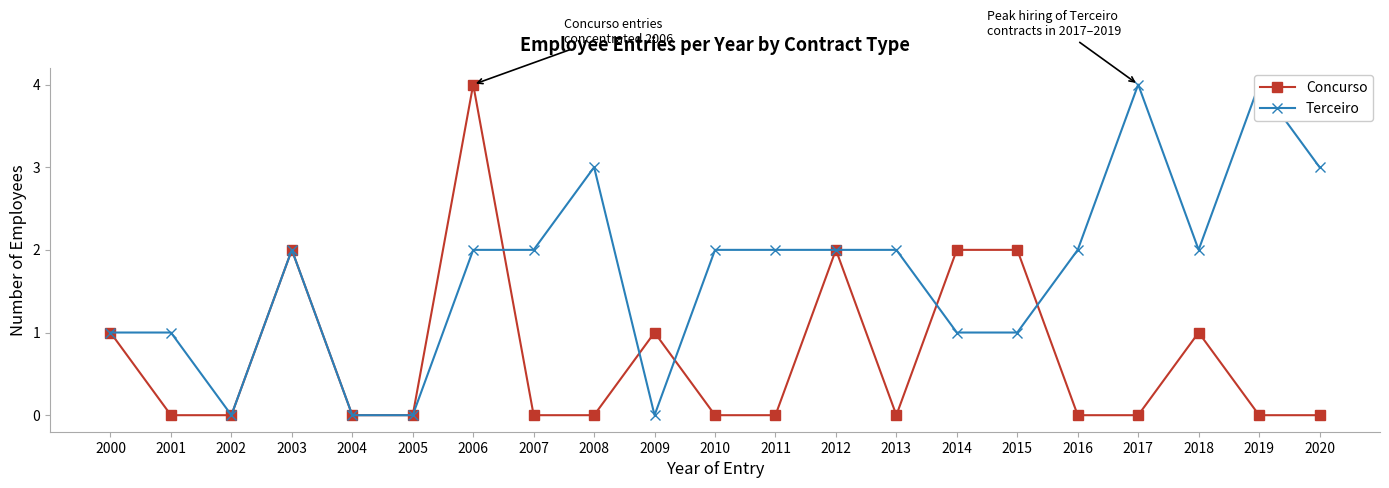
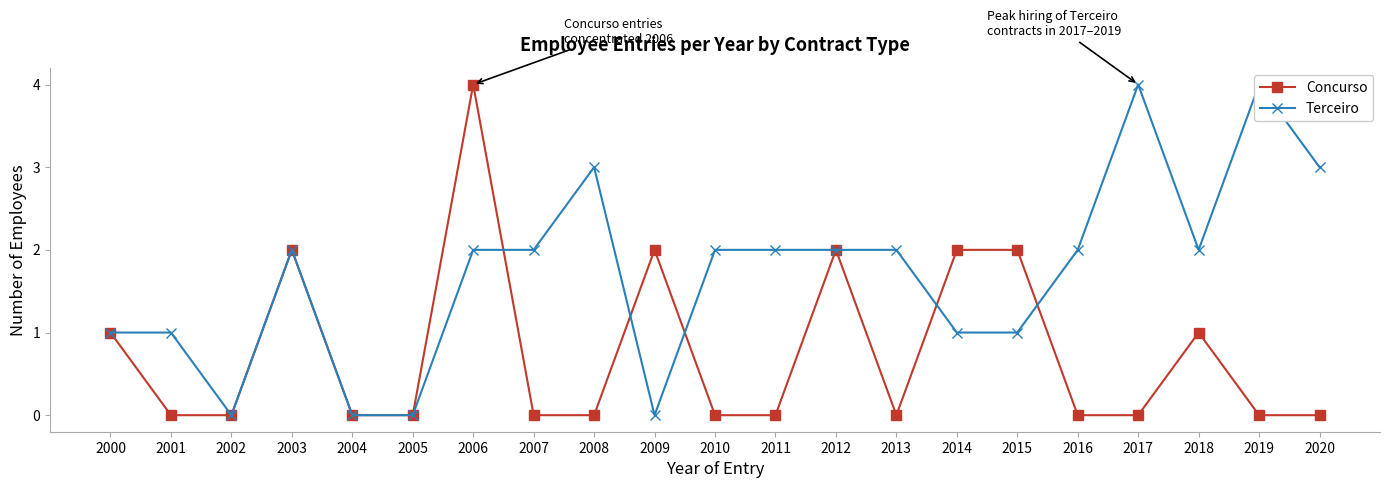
Concurso, 2009: 1 -> 2
